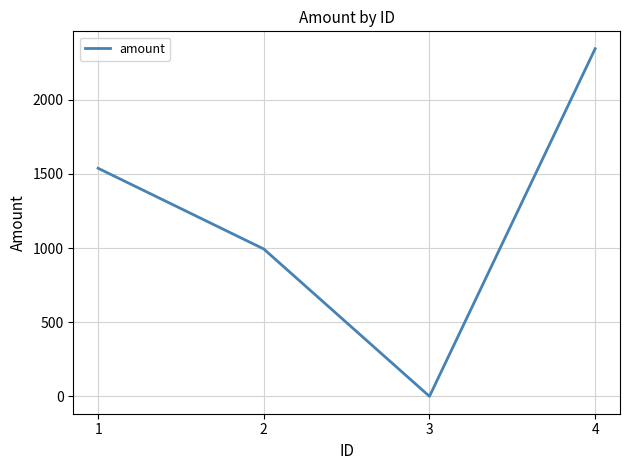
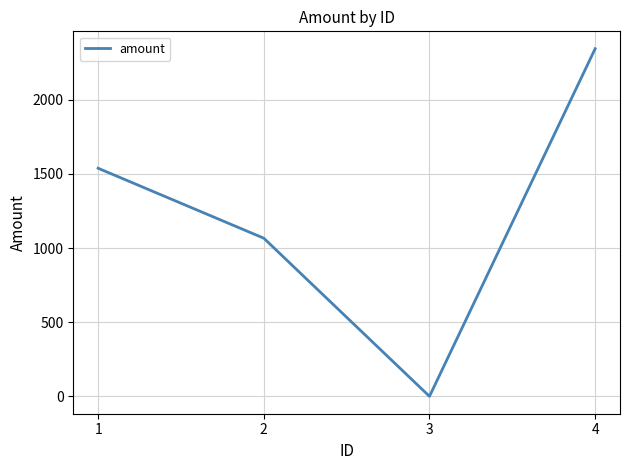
2: 990 -> 1070
